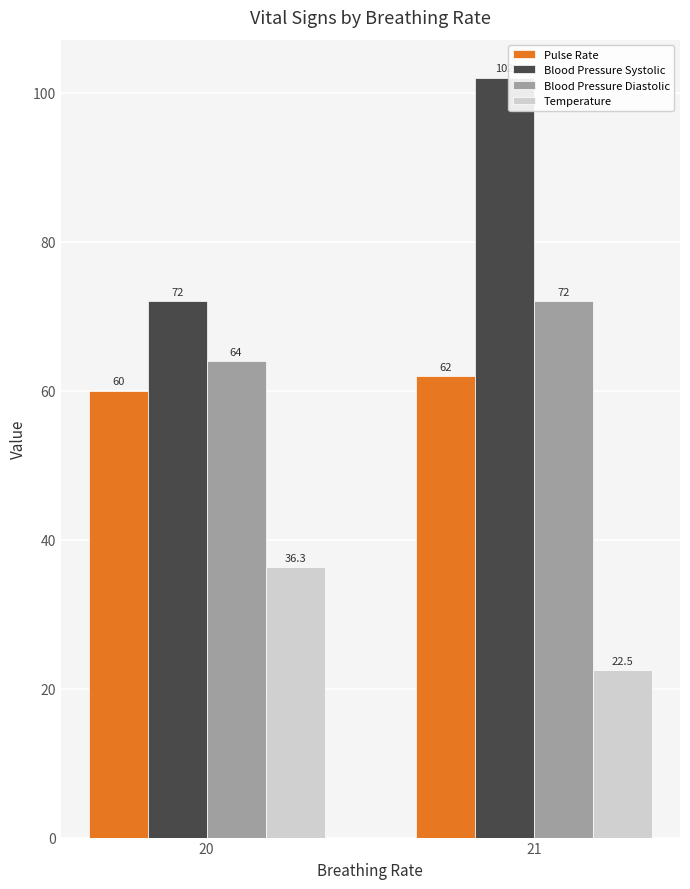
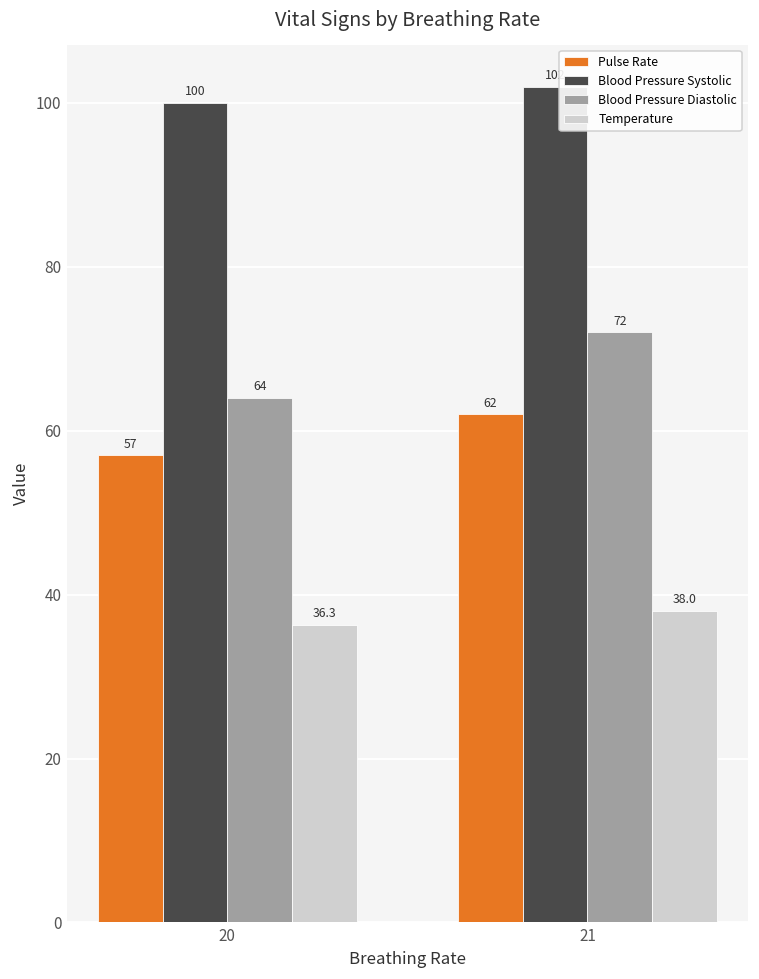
Pulse Rate, 20: 60 -> 57
Blood Pressure Systolic, 20: 72 -> 100
Temperature, 21: 22.5 -> 38.0
